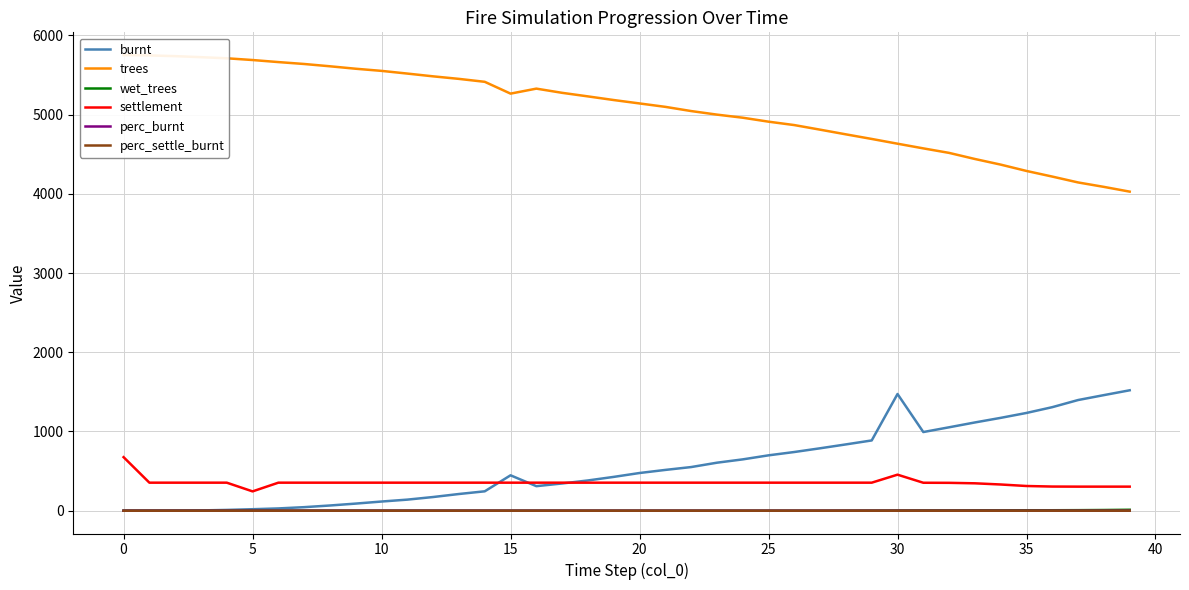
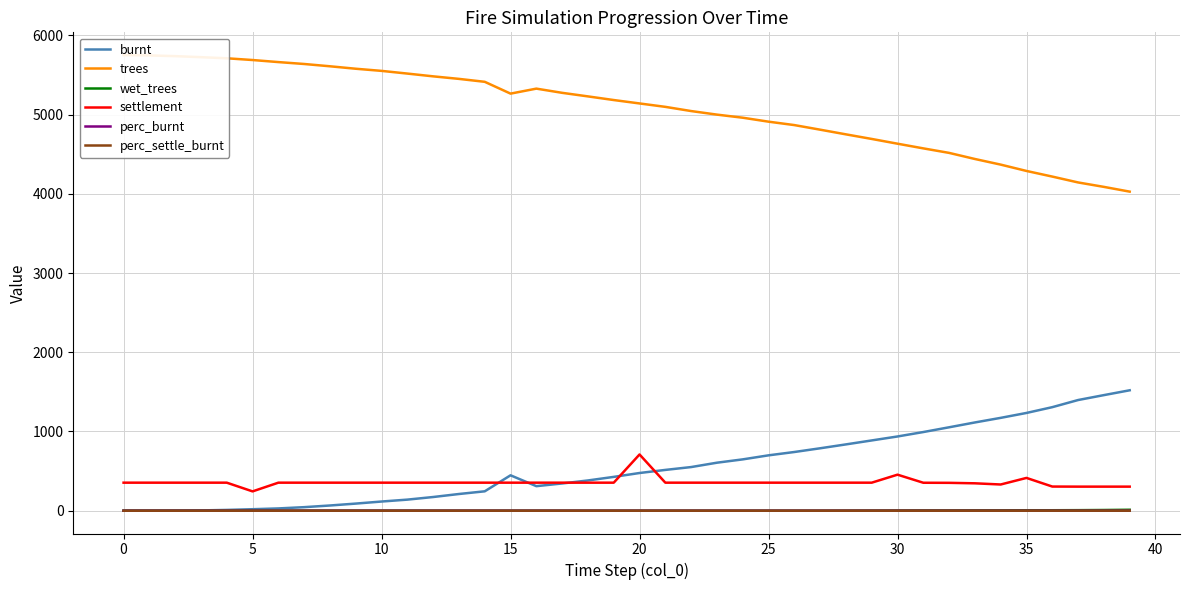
settlement, 0: 700 -> 400
settlement, 20: 400 -> 700
burnt, 30: 1500 -> 900
settlement, 35: 300 -> 400
